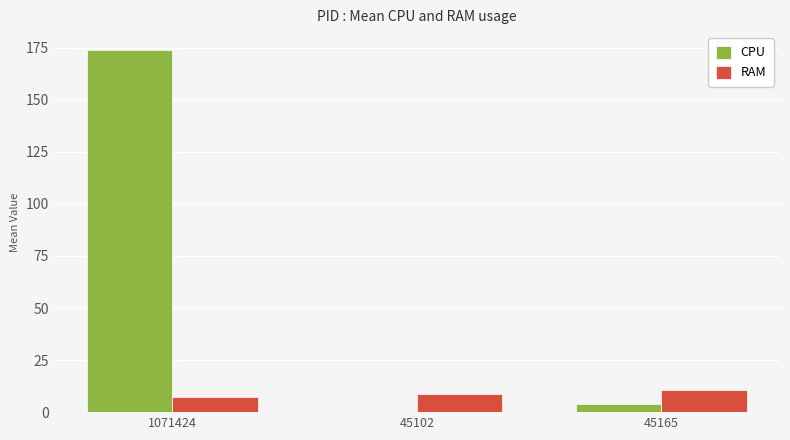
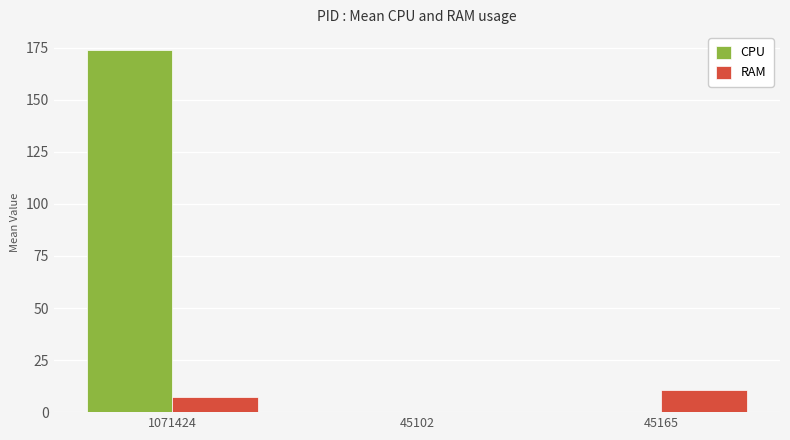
RAM, 45102: 9 -> 0
CPU, 45165: 4 -> 0
